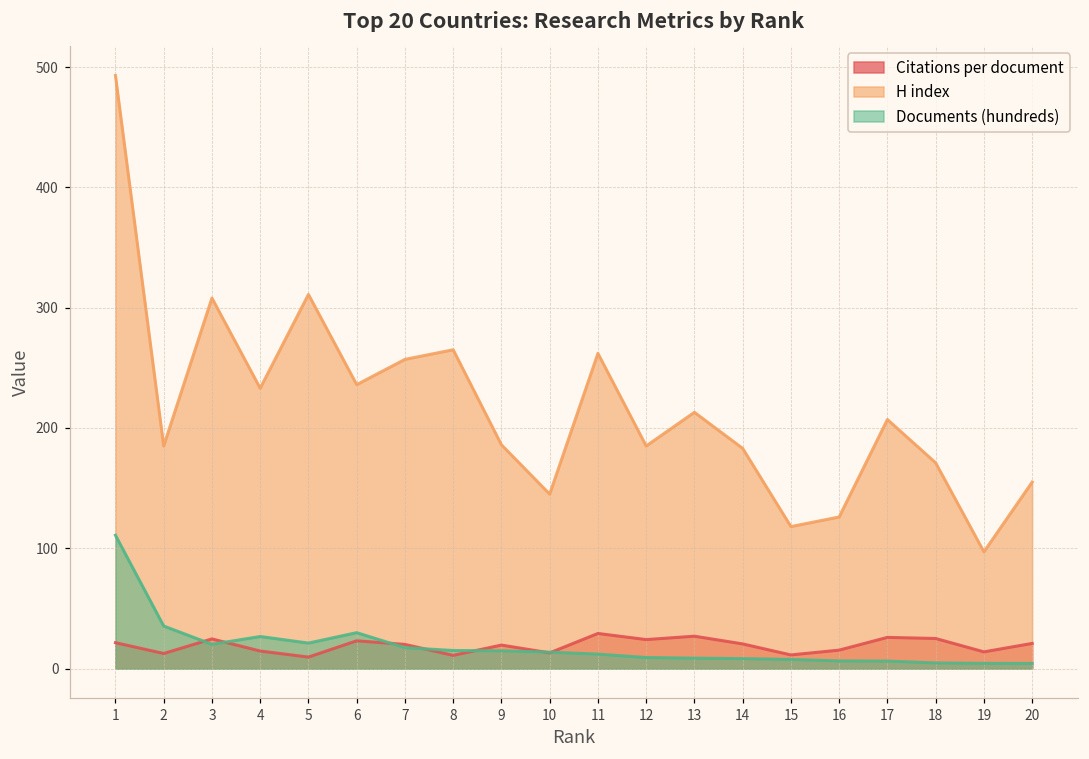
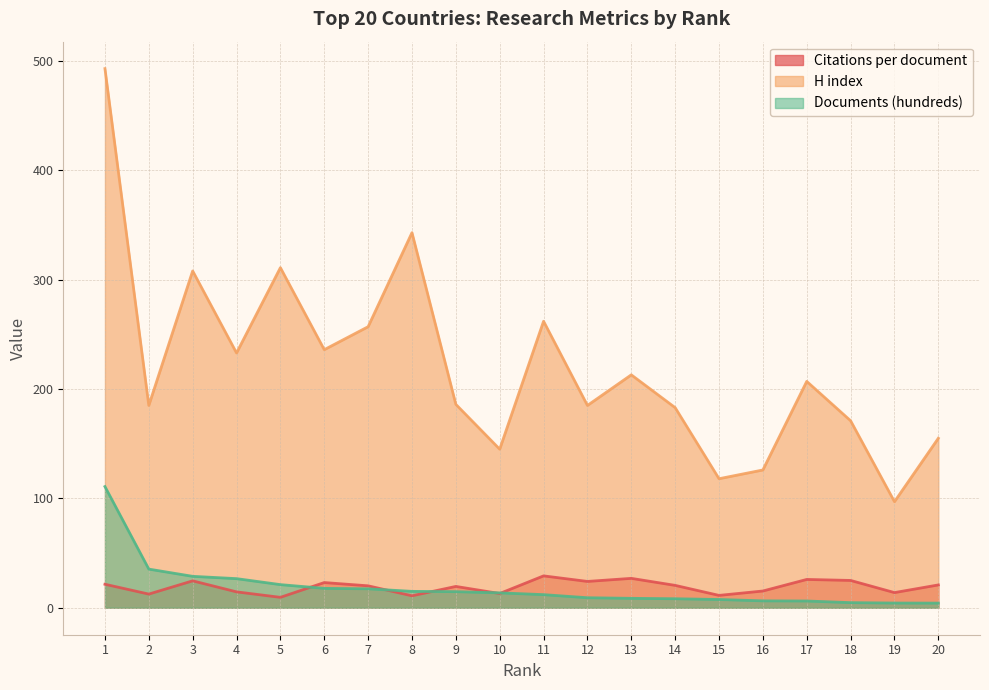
Documents (hundreds), 3: 20 -> 29
Documents (hundreds), 6: 30 -> 18
H index, 8: 265 -> 343
